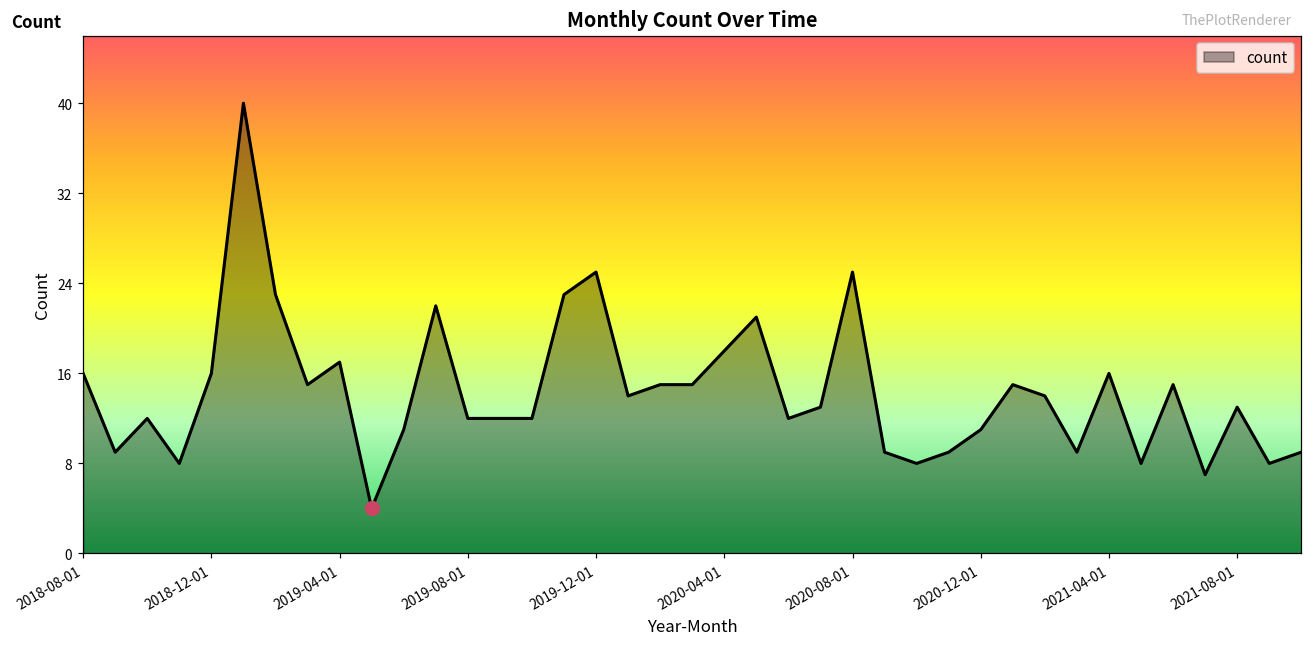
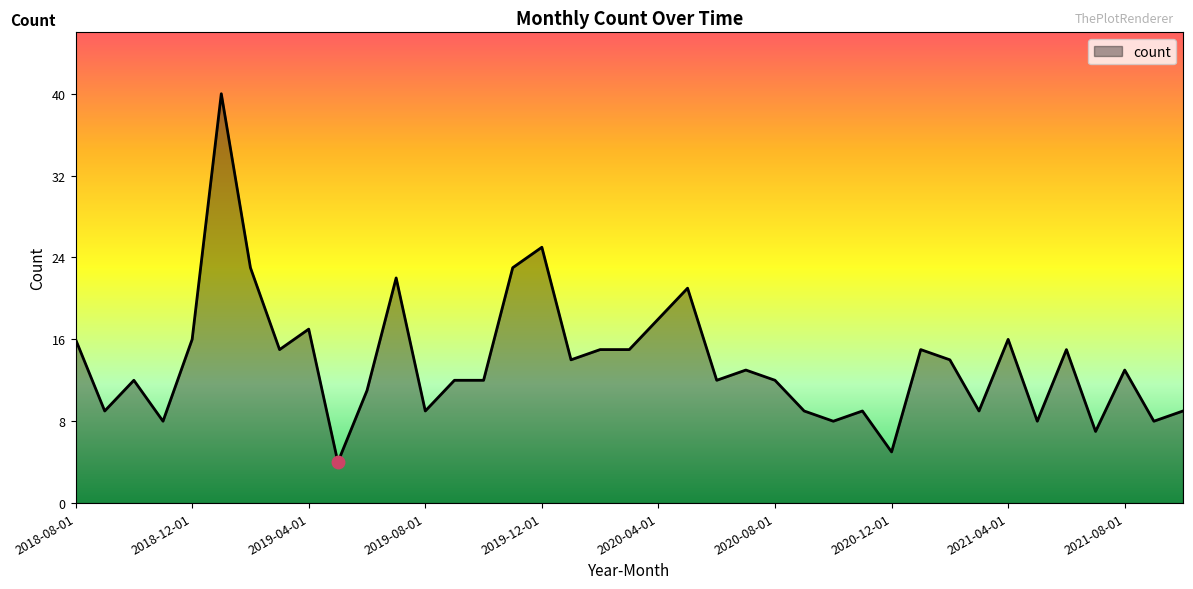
count, 2019-08-01: 12 -> 9
count, 2020-08-01: 25 -> 12
count, 2020-12-01: 11 -> 5
